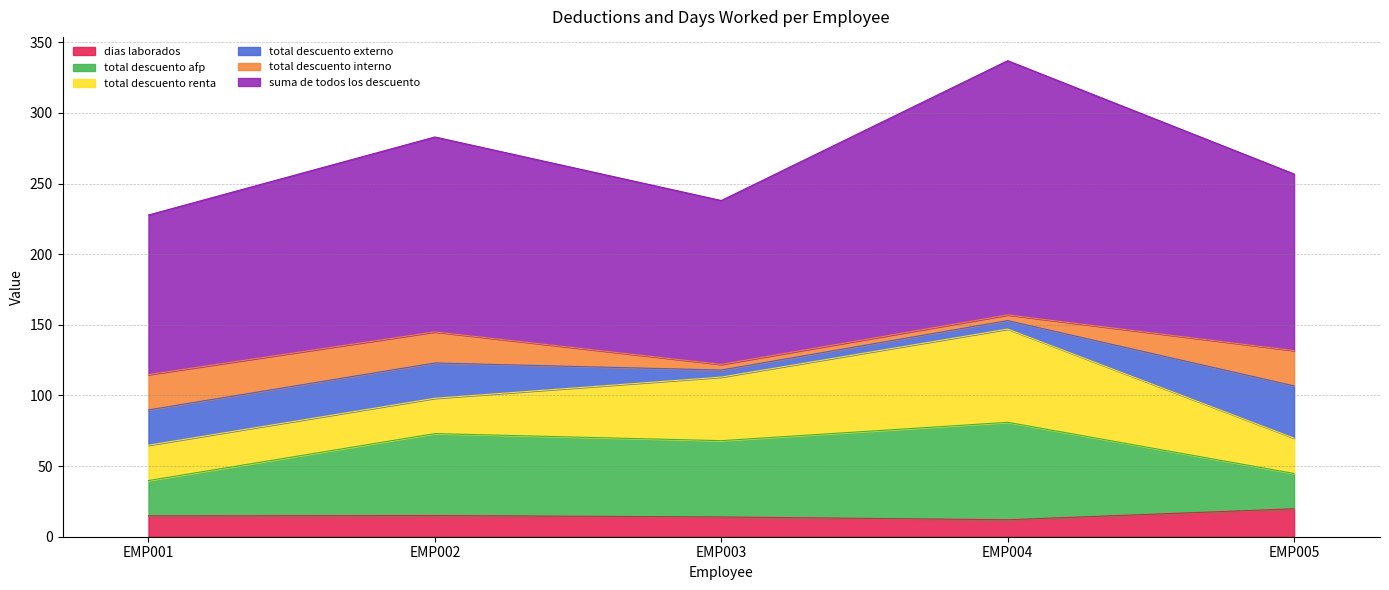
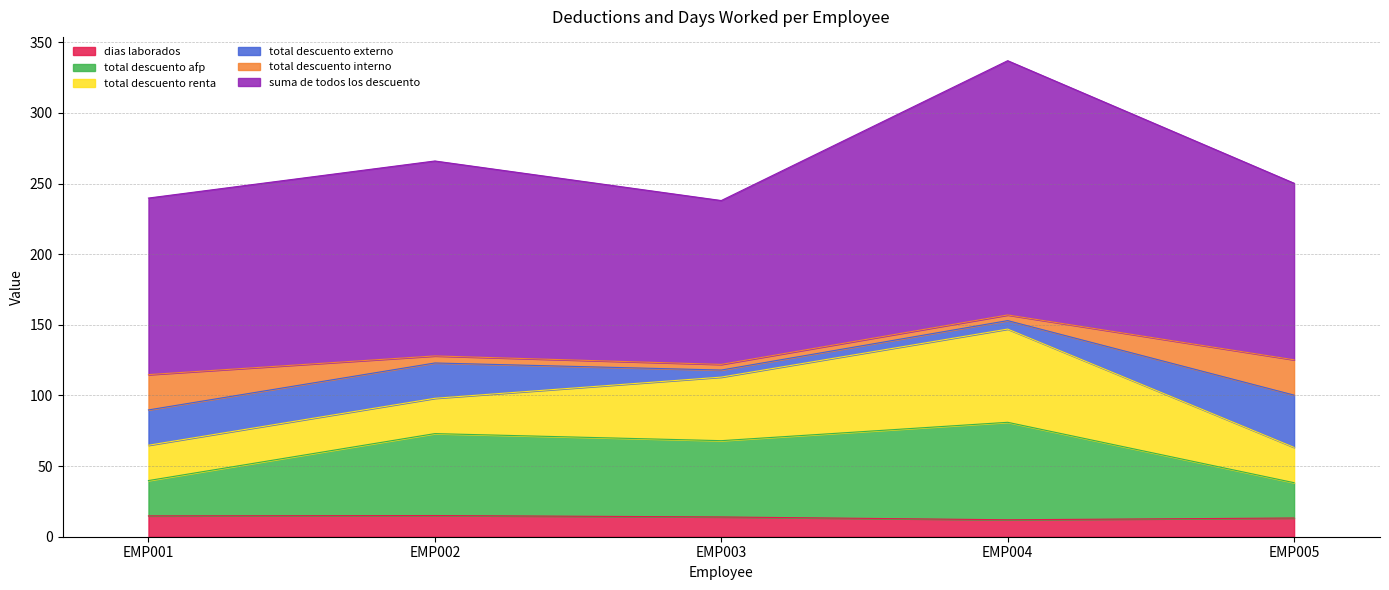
suma de todos los descuento, EMP001: 113 -> 125
total descuento interno, EMP002: 22 -> 5
dias laborados, EMP005: 20 -> 13
